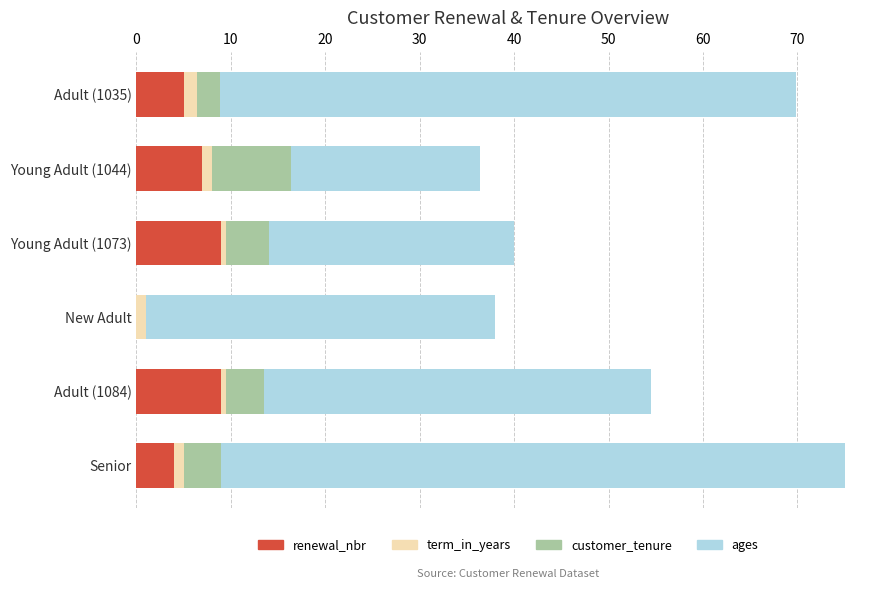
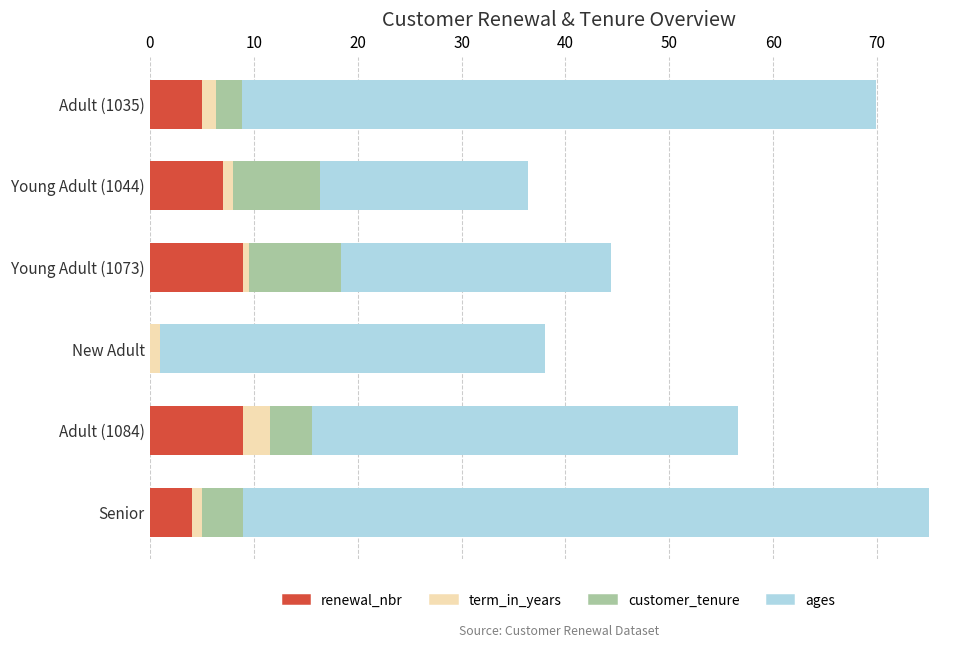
customer_tenure, Young Adult (1073): 5 -> 9
term_in_years, Adult (1084): 1 -> 3
